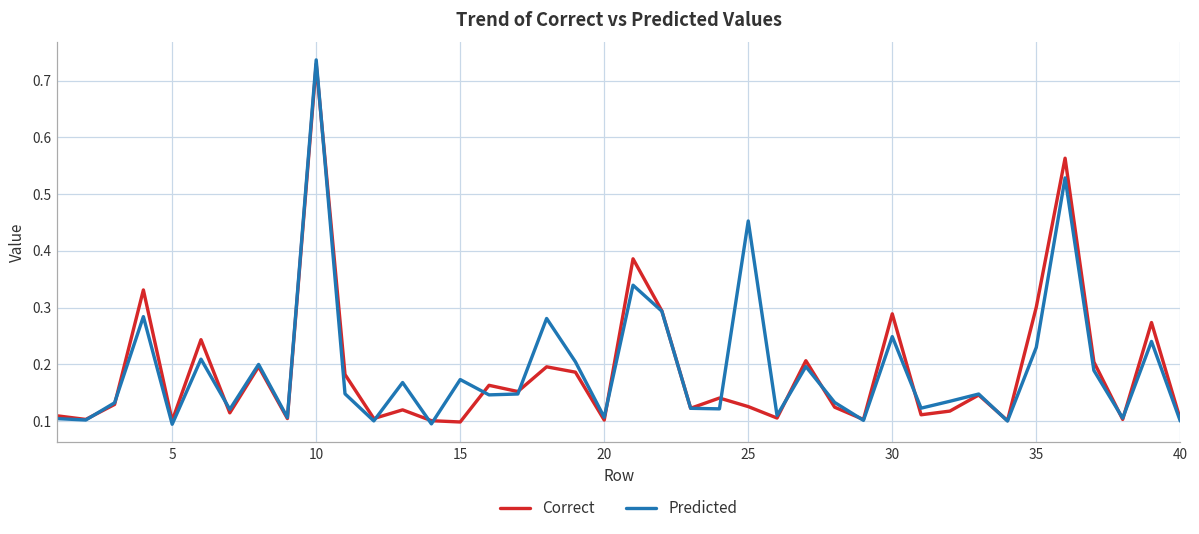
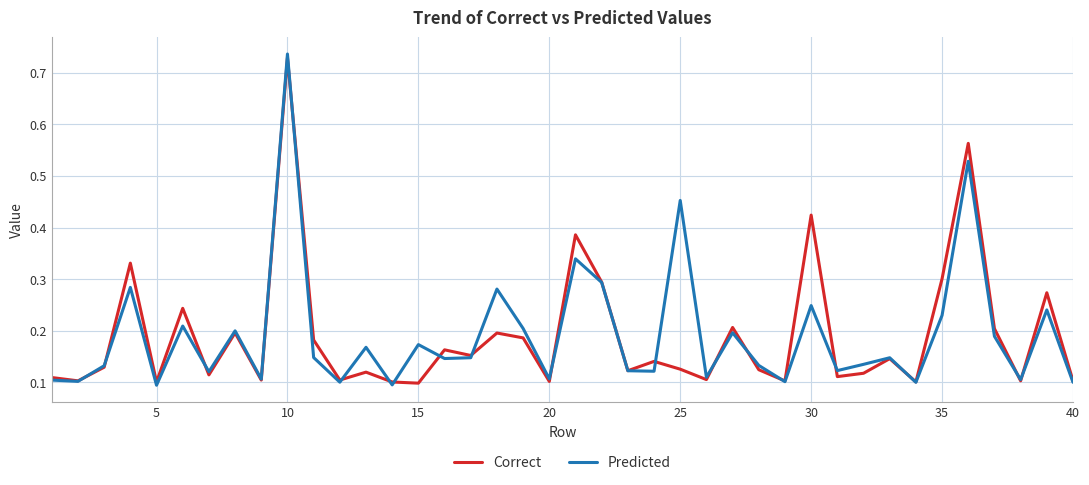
Correct, 30: 0.29 -> 0.42
